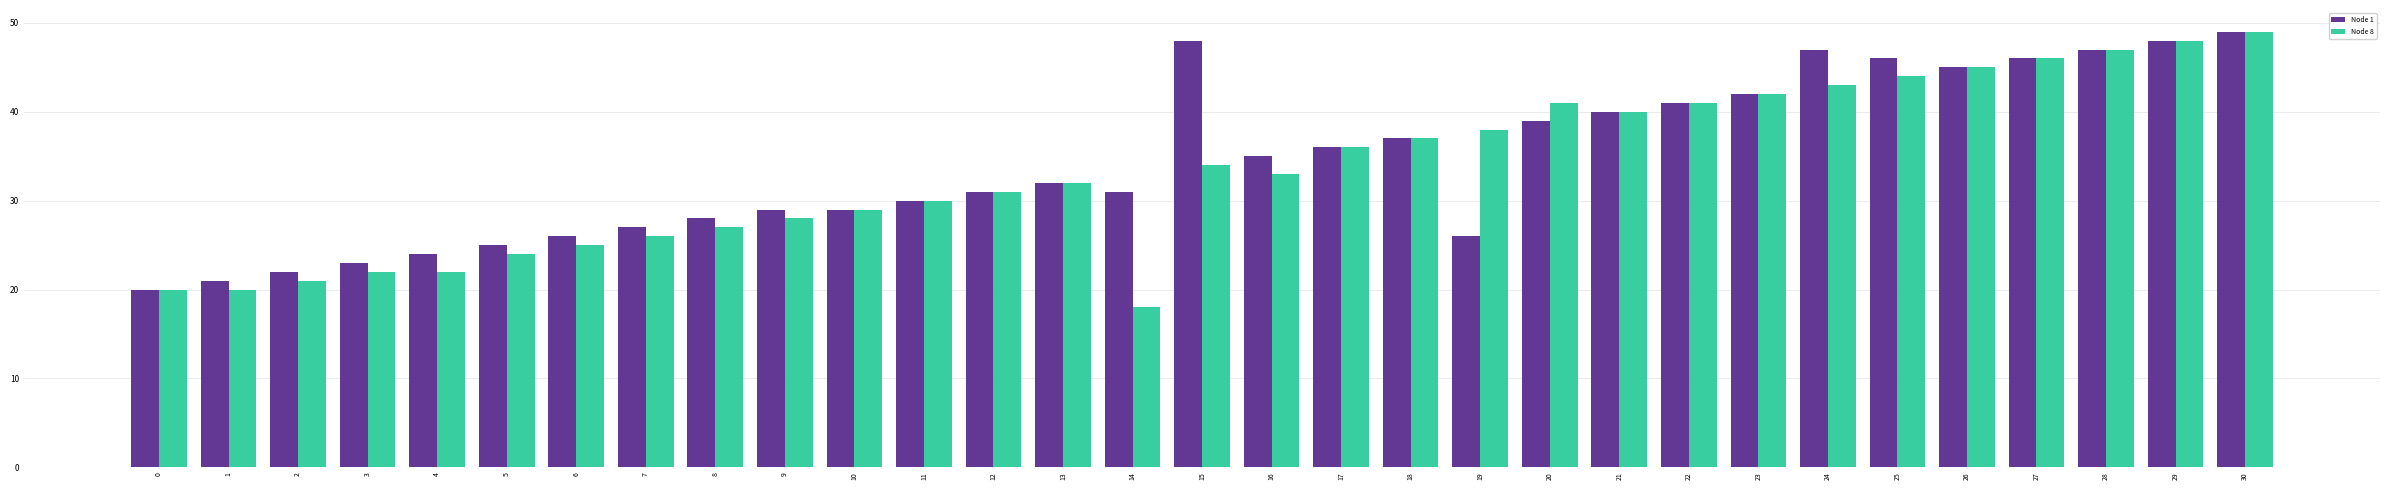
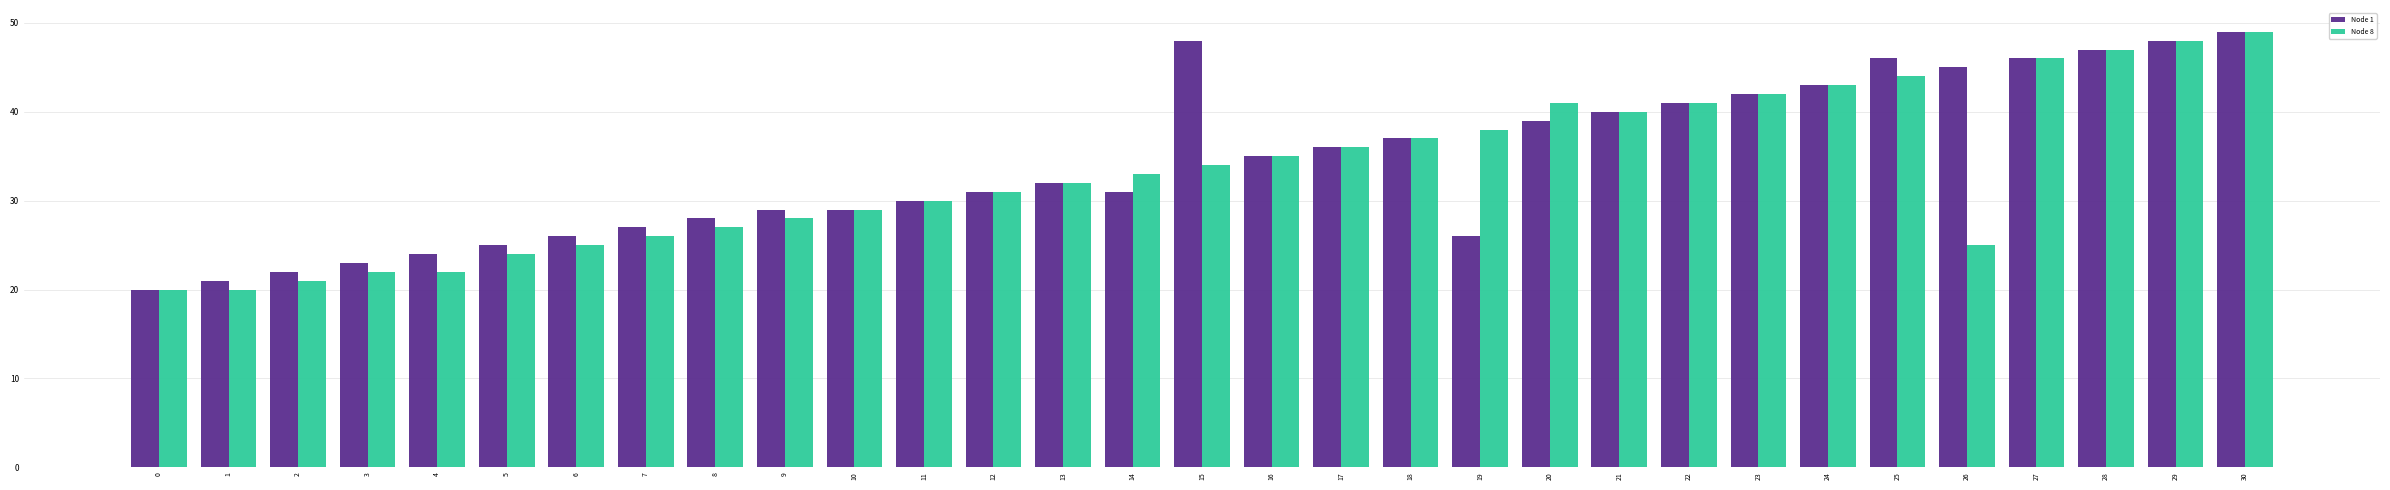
Node 8, 14: 18 -> 33
Node 8, 16: 33 -> 35
Node 1, 24: 47 -> 43
Node 8, 26: 45 -> 25
